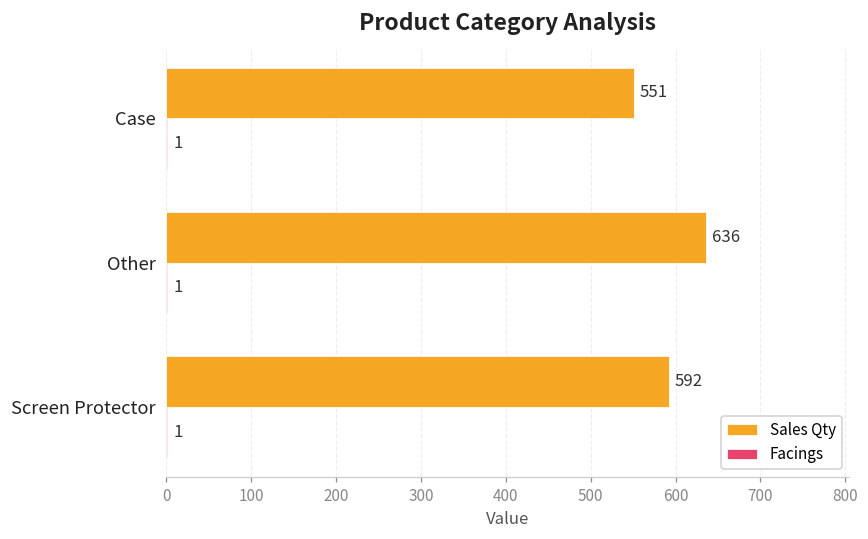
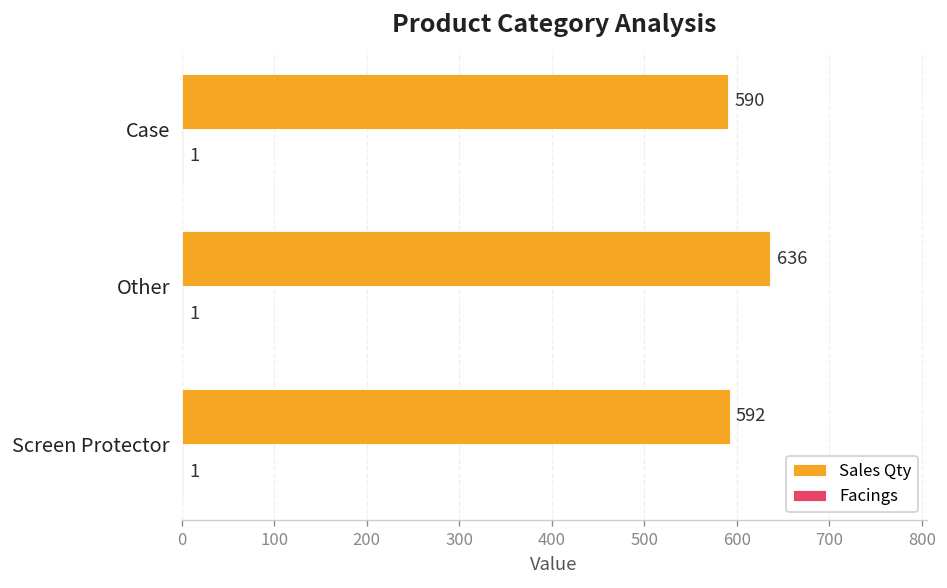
Sales Qty, Case: 551 -> 590
